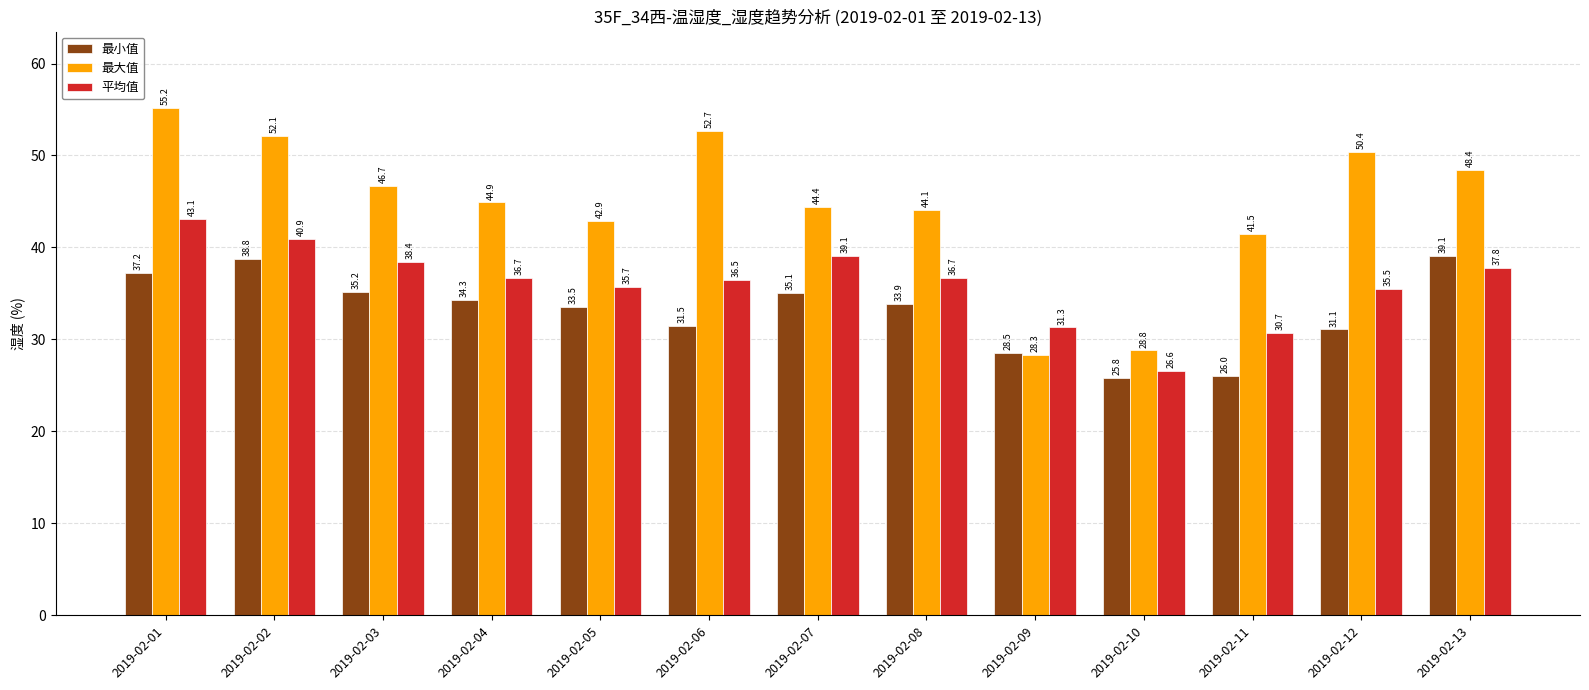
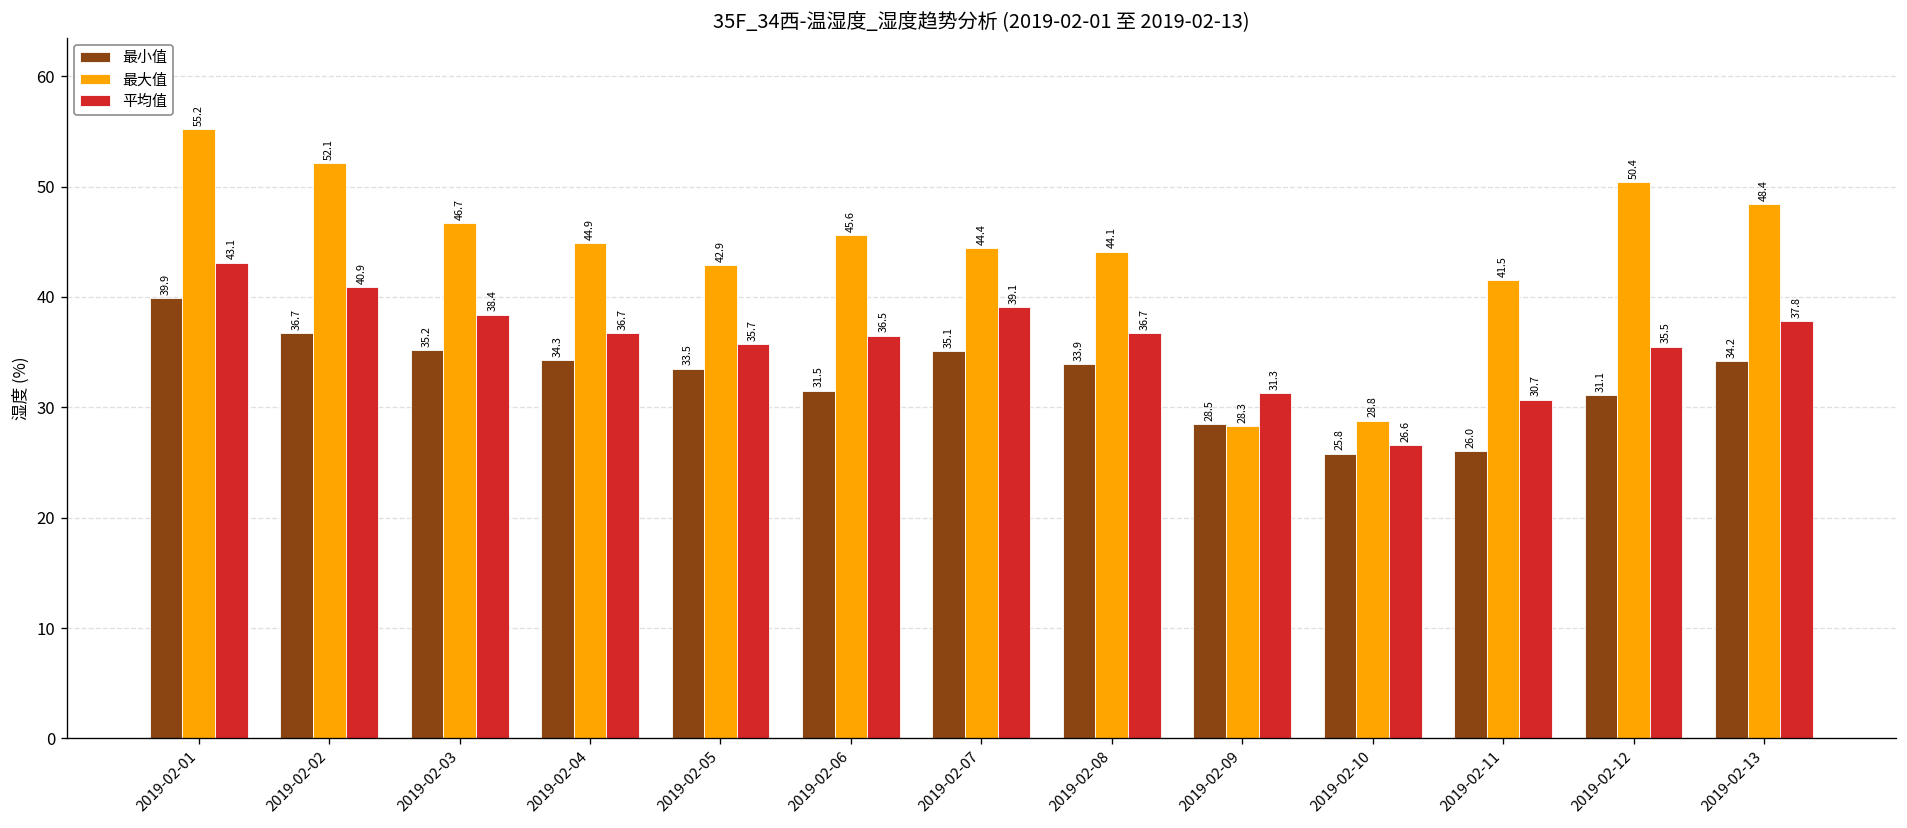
最小值, 2019-02-01: 37.2 -> 39.9
最小值, 2019-02-02: 38.8 -> 36.7
最大值, 2019-02-06: 52.7 -> 45.6
最小值, 2019-02-13: 39.1 -> 34.2
